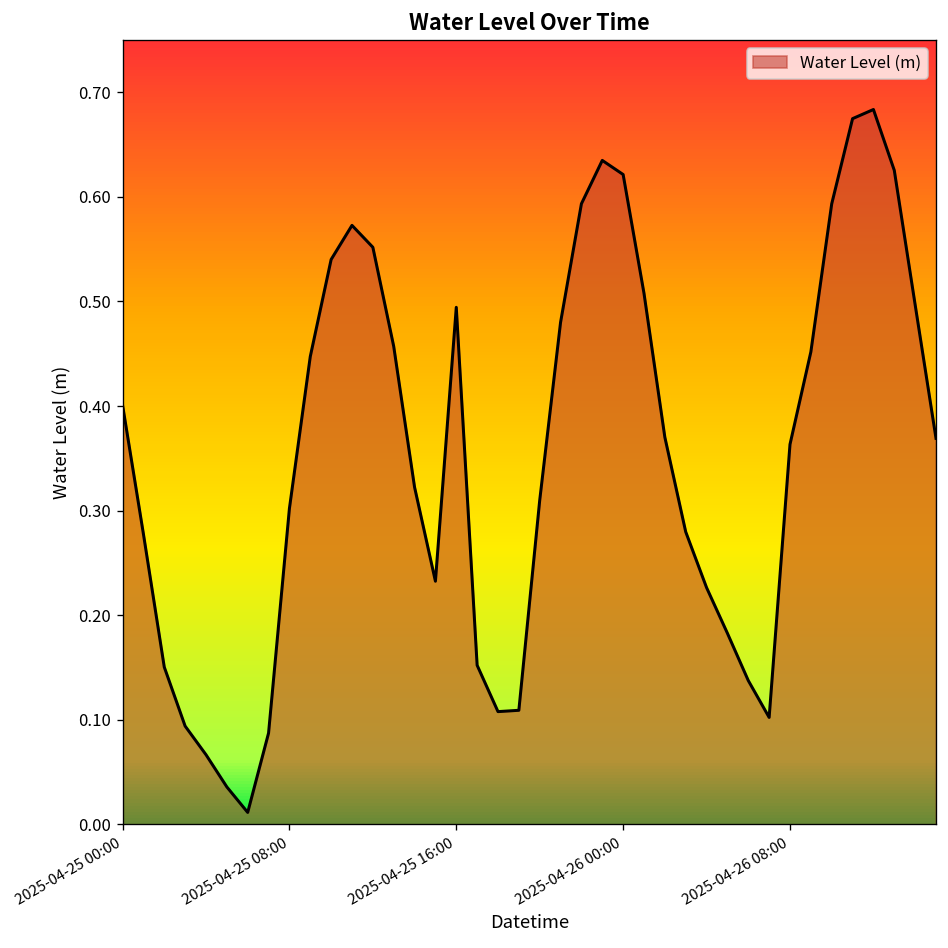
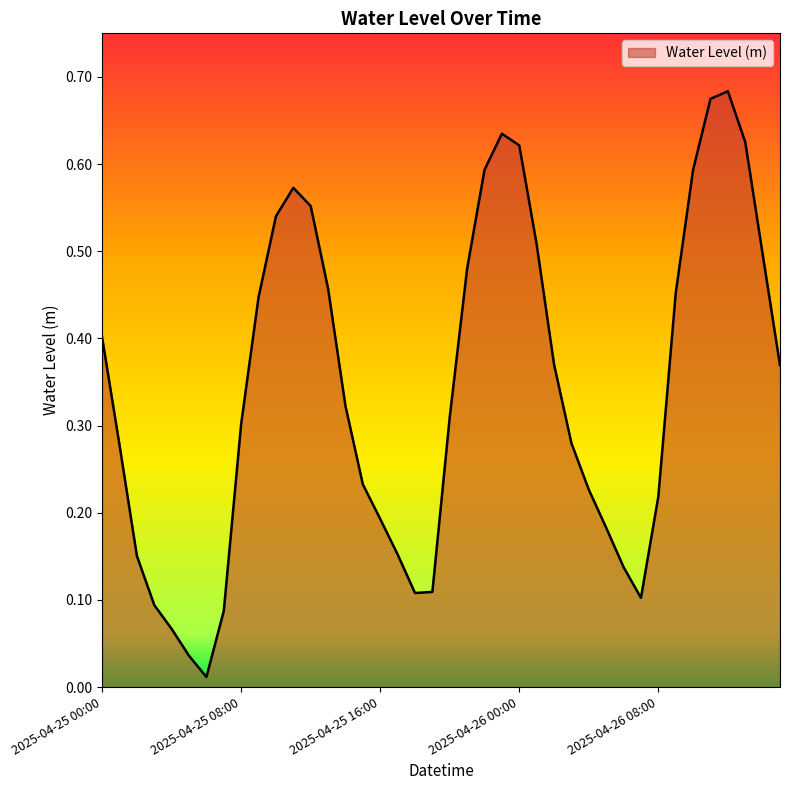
2025-04-25 16:00: 0.49 -> 0.19
2025-04-26 08:00: 0.36 -> 0.22
